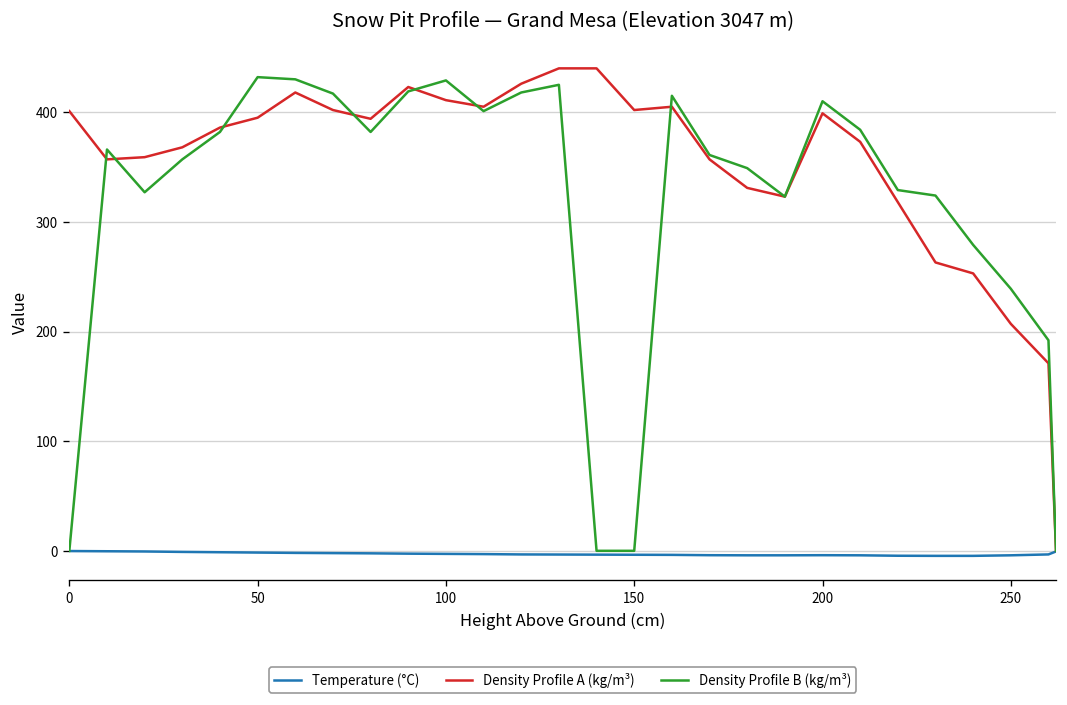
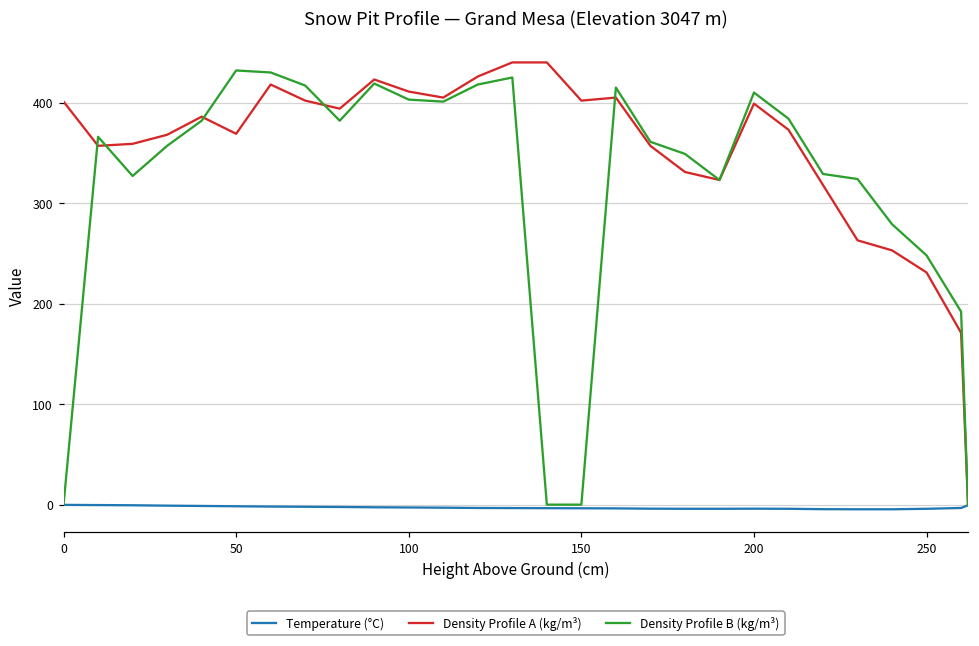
Density Profile A (kg/m³), 50: 400 -> 370
Density Profile B (kg/m³), 100: 430 -> 400
Density Profile A (kg/m³), 250: 210 -> 230
Density Profile B (kg/m³), 250: 240 -> 250
